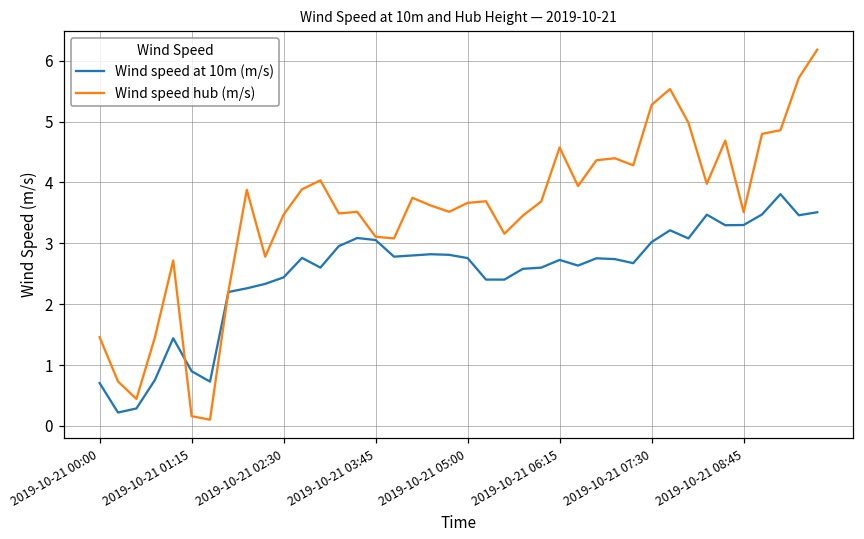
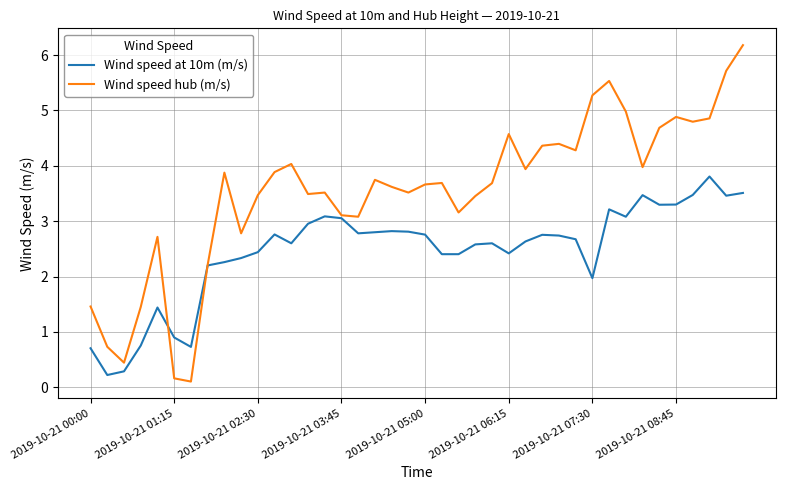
Wind speed at 10m (m/s), 2019-10-21 06:15: 2.7 -> 2.4
Wind speed at 10m (m/s), 2019-10-21 07:30: 3.0 -> 2.0
Wind speed hub (m/s), 2019-10-21 08:45: 3.5 -> 4.9
